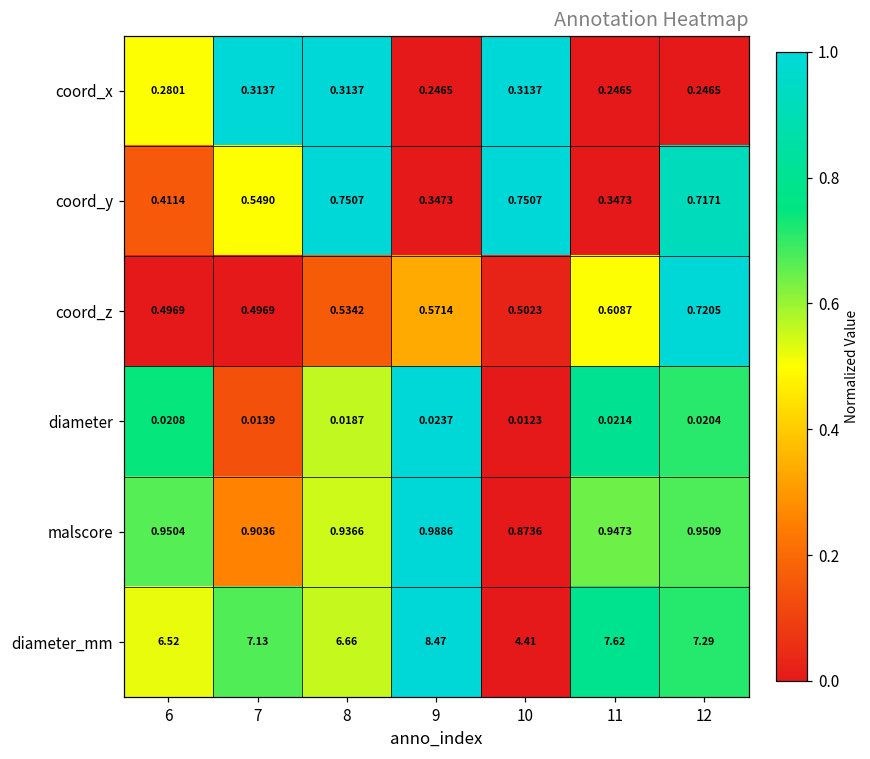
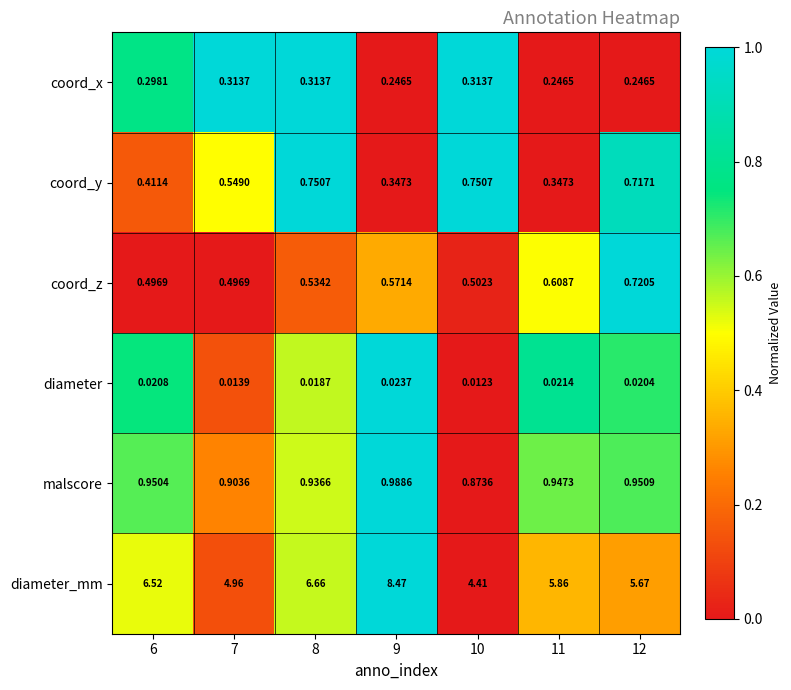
coord_x, 6: 0.2801 -> 0.2981
diameter_mm, 7: 7.13 -> 4.96
diameter_mm, 11: 7.62 -> 5.86
diameter_mm, 12: 7.29 -> 5.67
